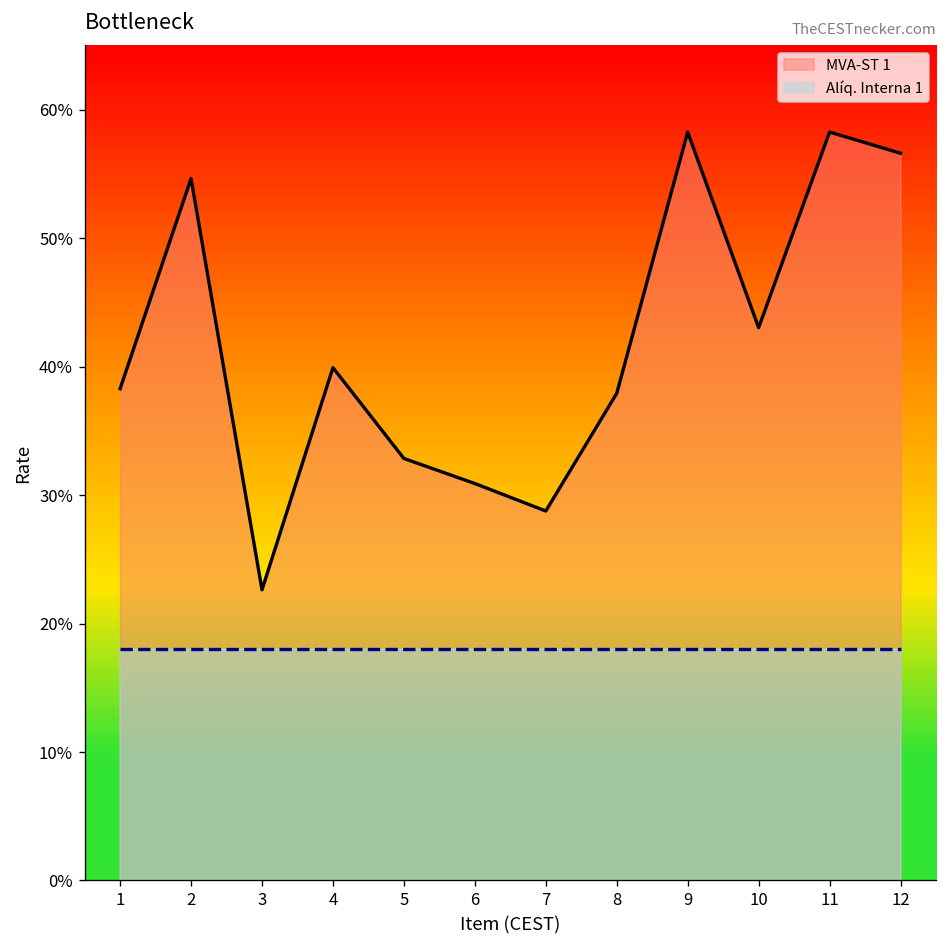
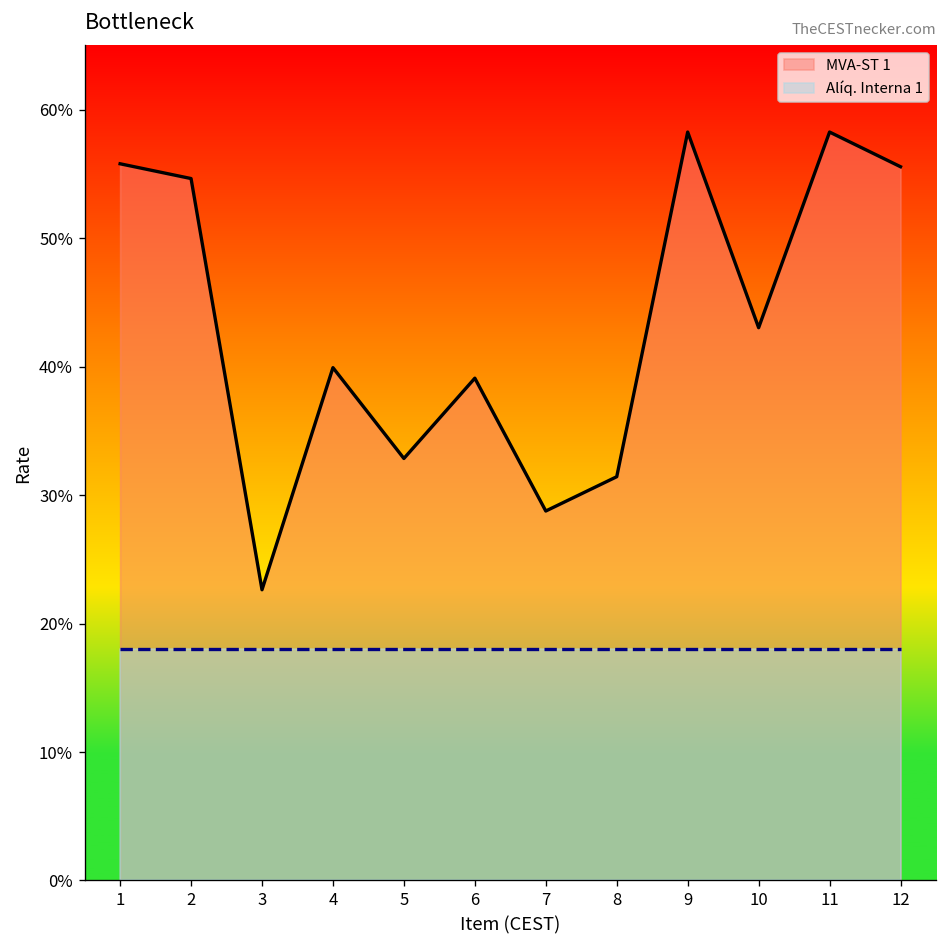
MVA-ST 1, 1: 38.3% -> 55.8%
MVA-ST 1, 6: 30.9% -> 39.1%
MVA-ST 1, 8: 37.9% -> 31.4%
MVA-ST 1, 12: 56.6% -> 55.6%
